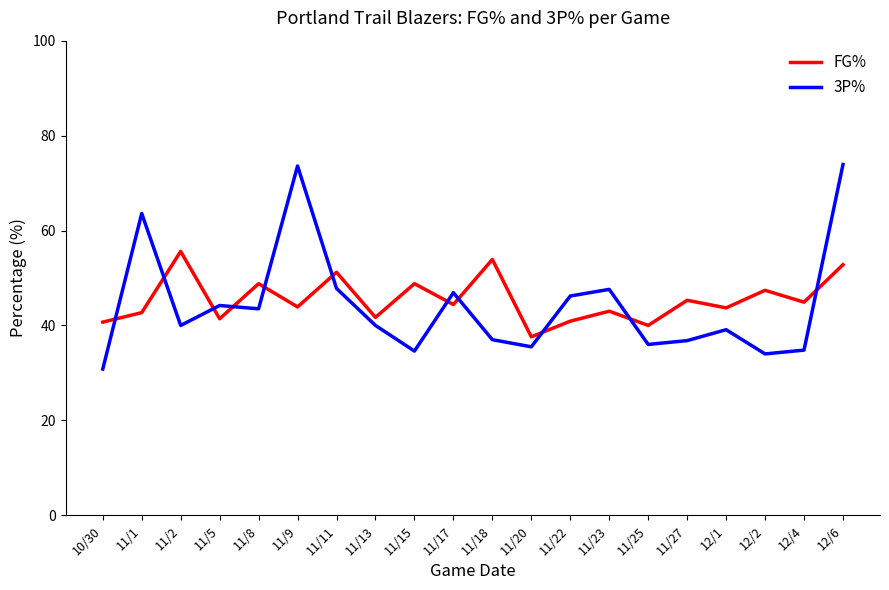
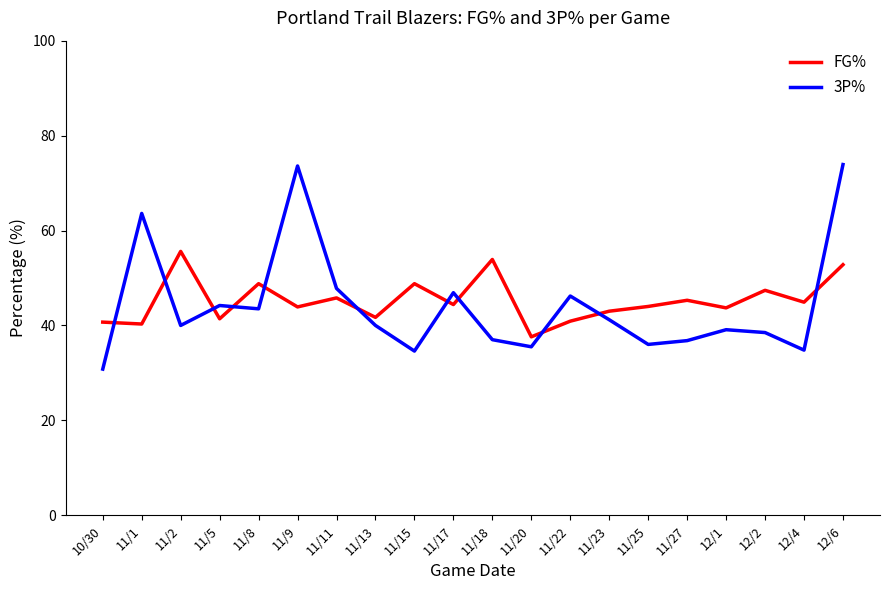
FG%, 11/1: 43 -> 40
FG%, 11/11: 51 -> 46
3P%, 11/23: 48 -> 41
FG%, 11/25: 40 -> 44
3P%, 12/2: 34 -> 39
